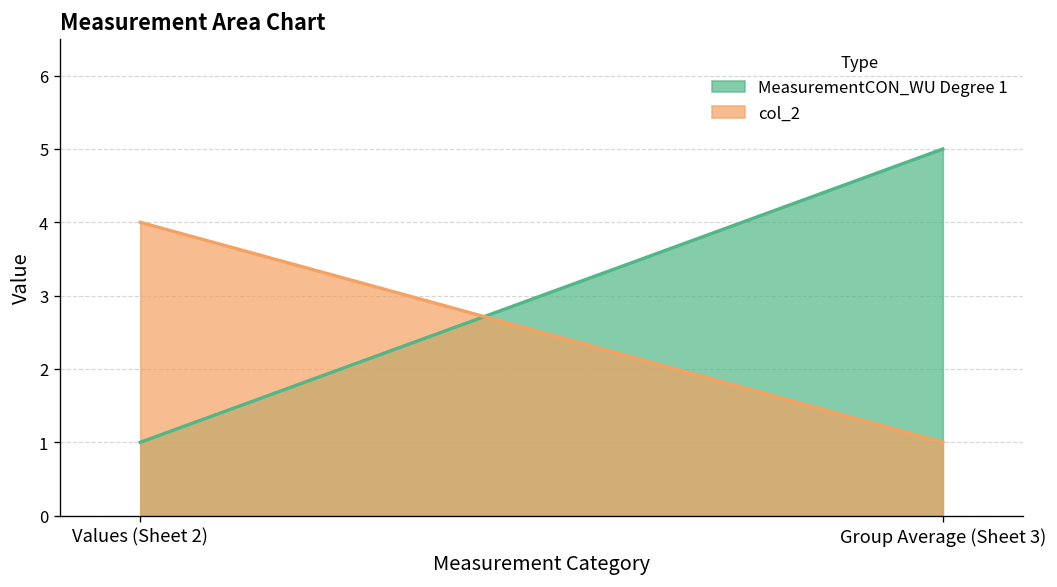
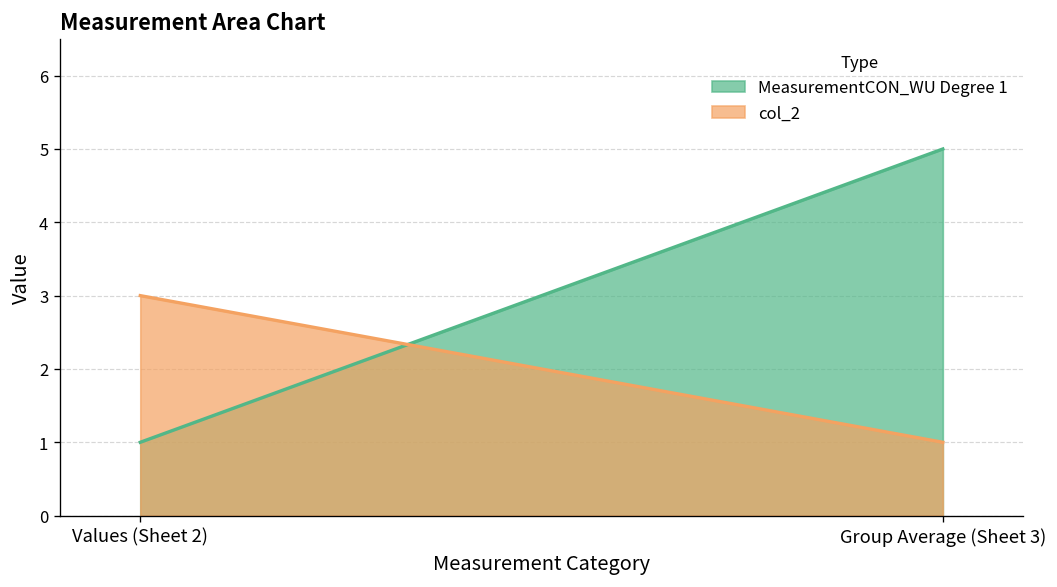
col_2, Values (Sheet 2): 4 -> 3
